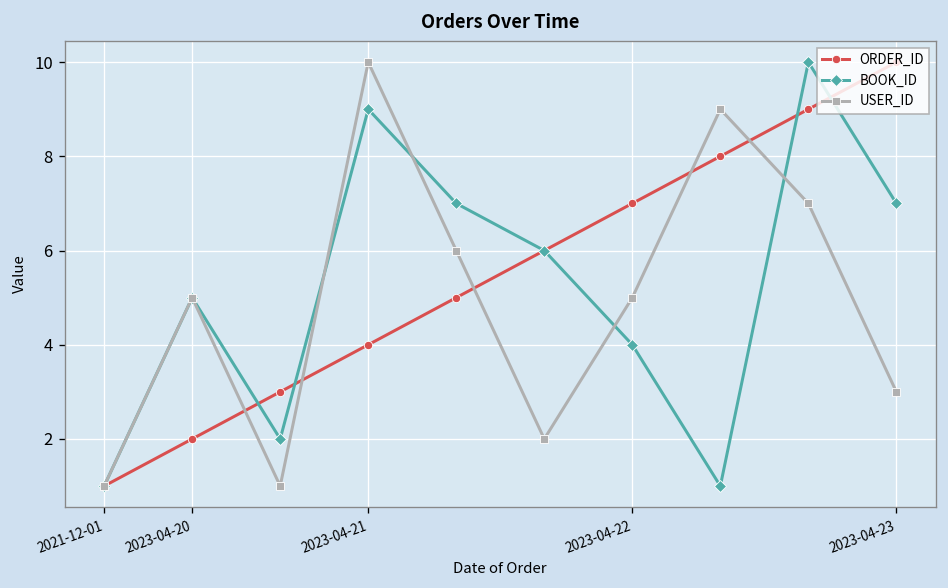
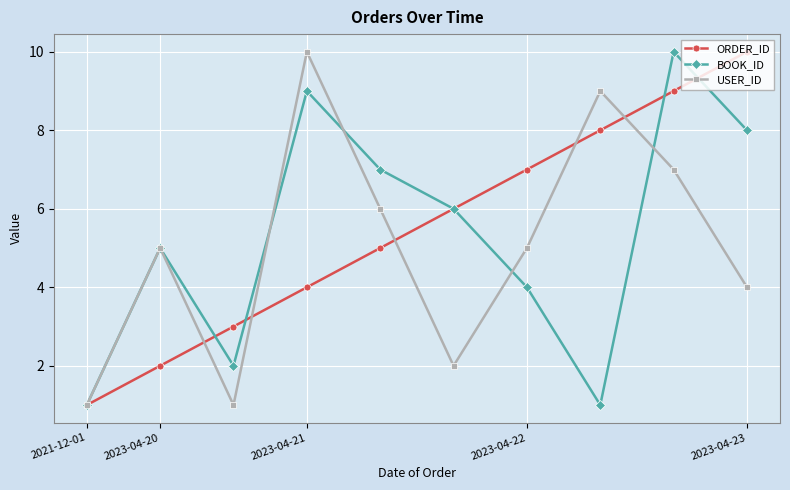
BOOK_ID, 2023-04-23: 7 -> 8
USER_ID, 2023-04-23: 3 -> 4
